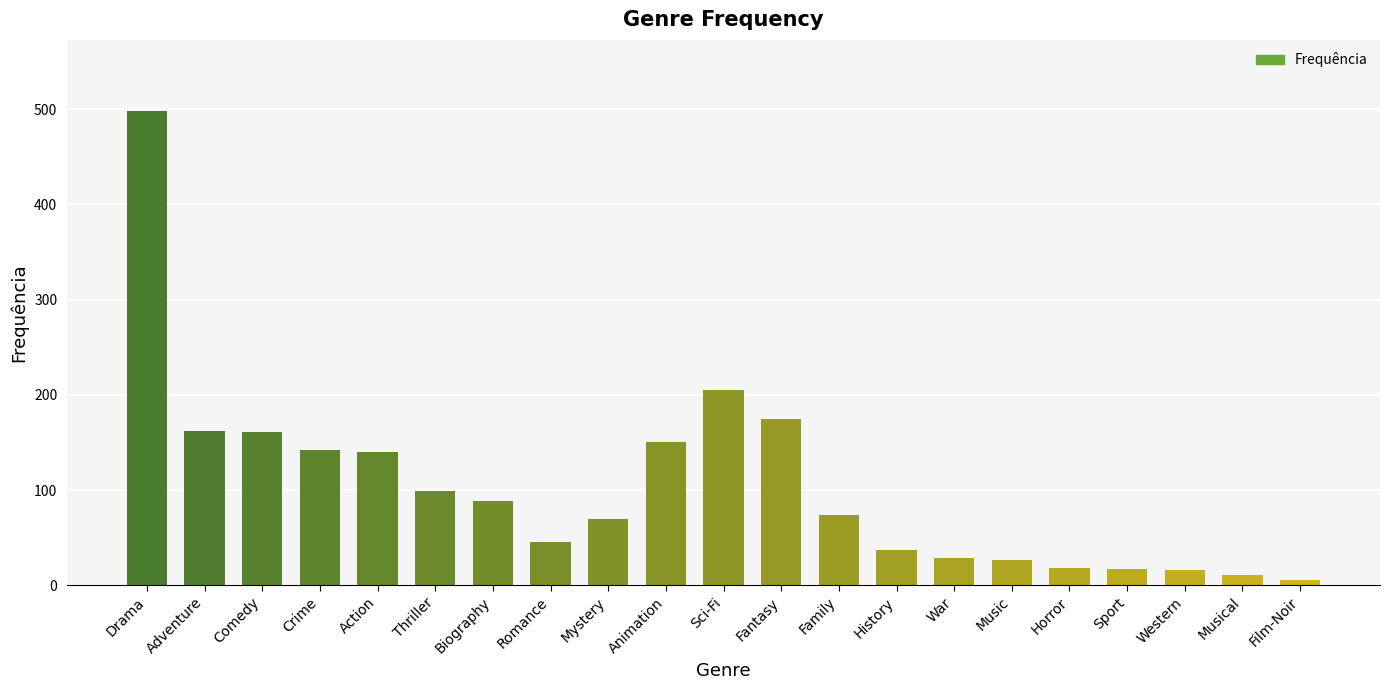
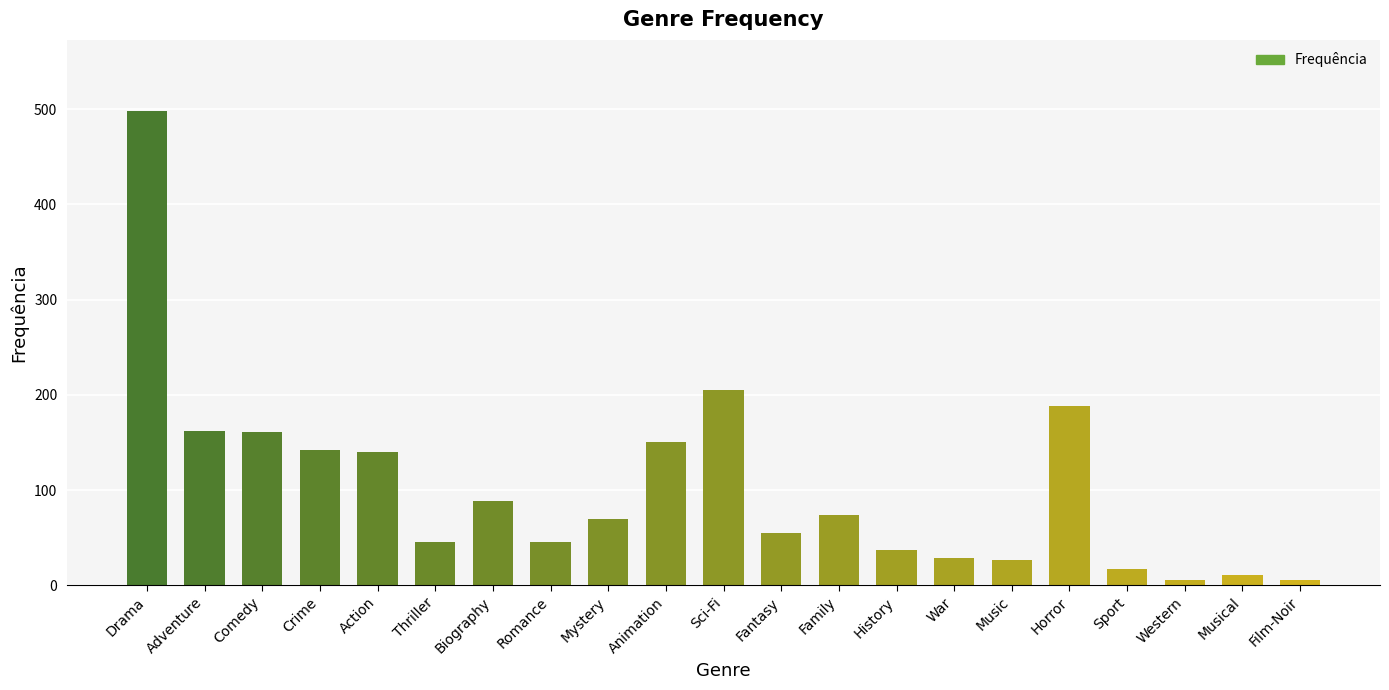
Thriller: 100 -> 50
Fantasy: 180 -> 60
Horror: 20 -> 190
Western: 20 -> 10
